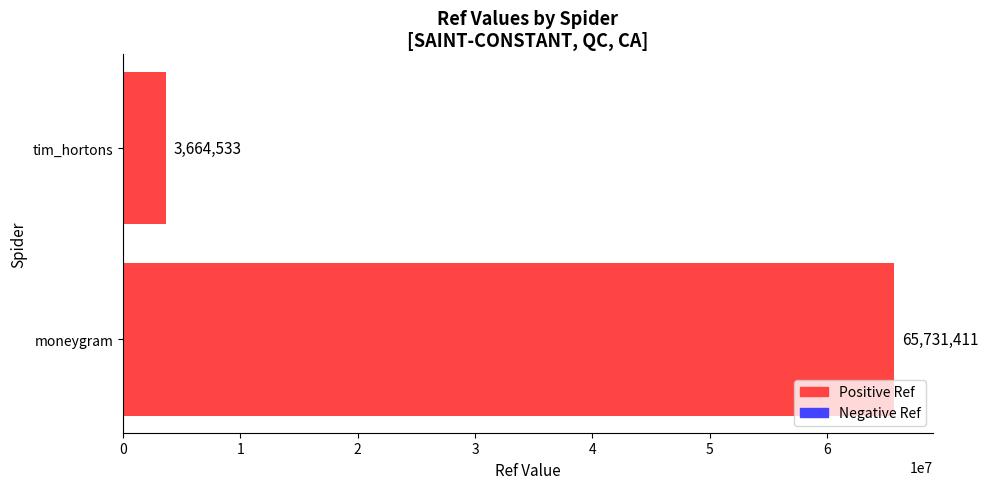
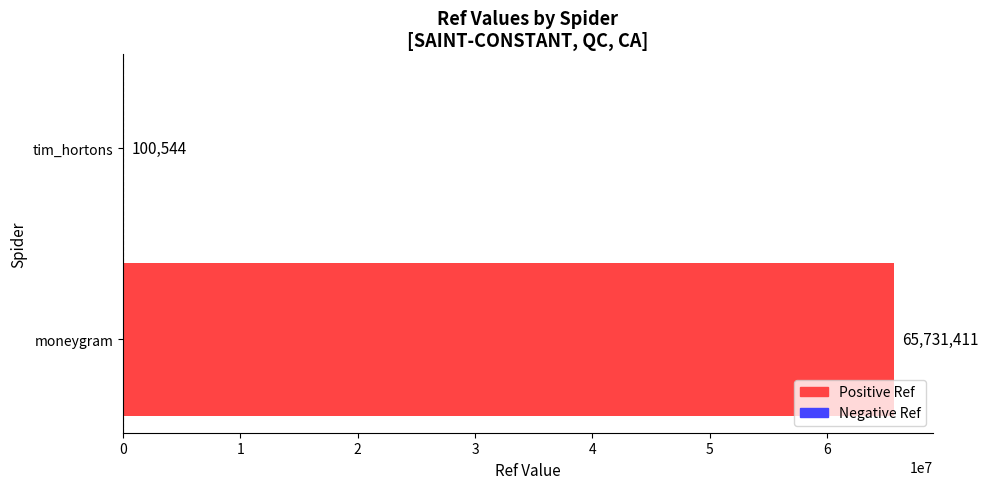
tim_hortons: 3,664,533 -> 100,544
